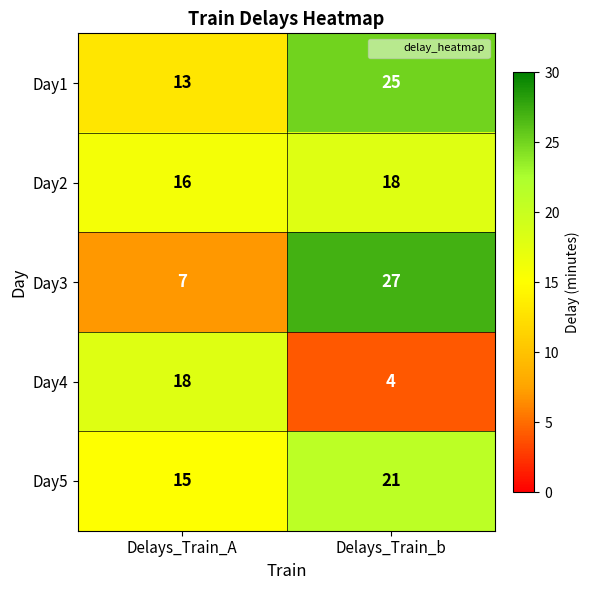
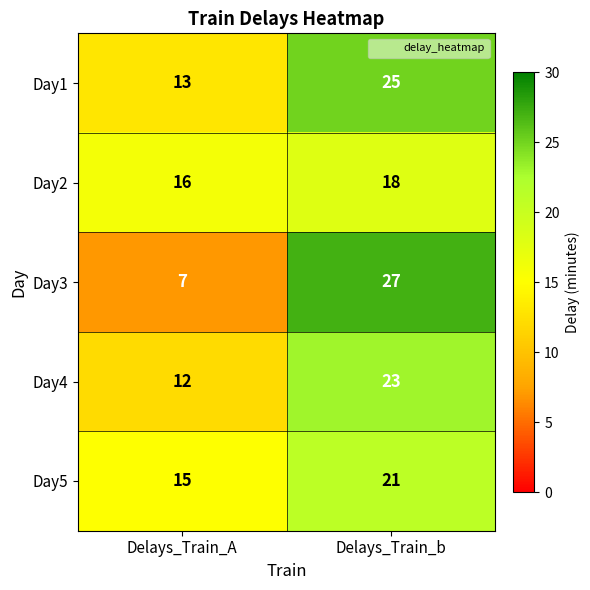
Day4, Delays_Train_A: 18 -> 12
Day4, Delays_Train_b: 4 -> 23
